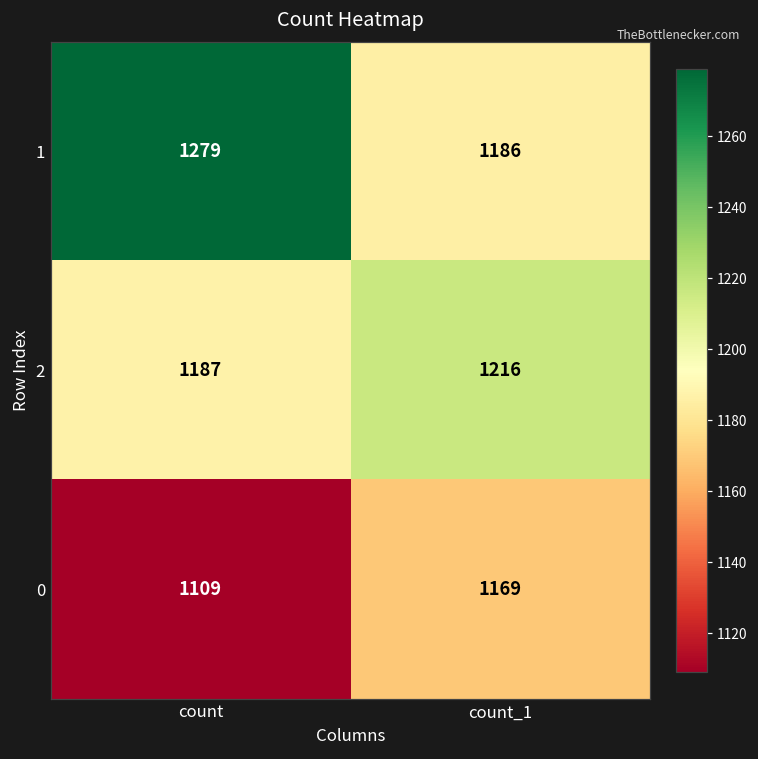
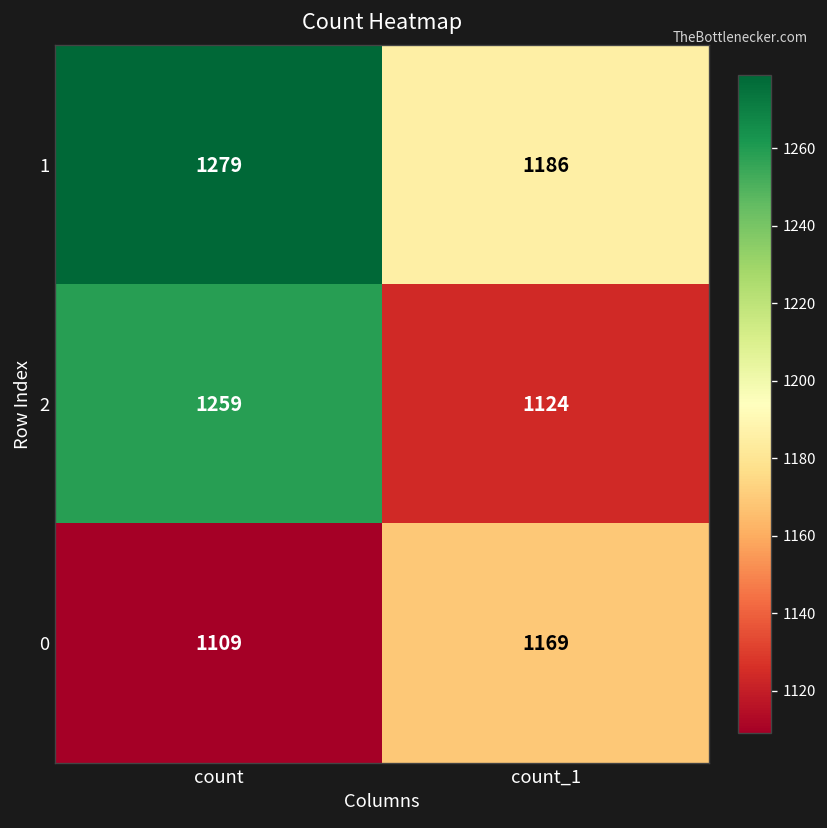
2, count: 1187 -> 1259
2, count_1: 1216 -> 1124
